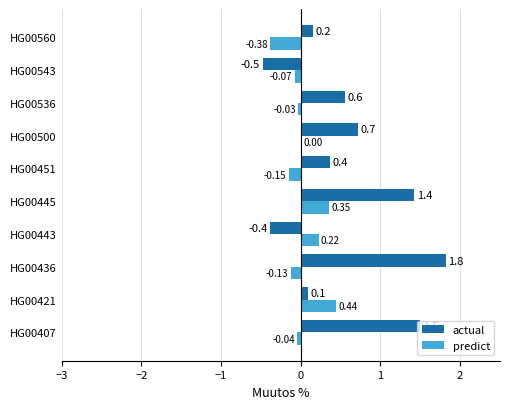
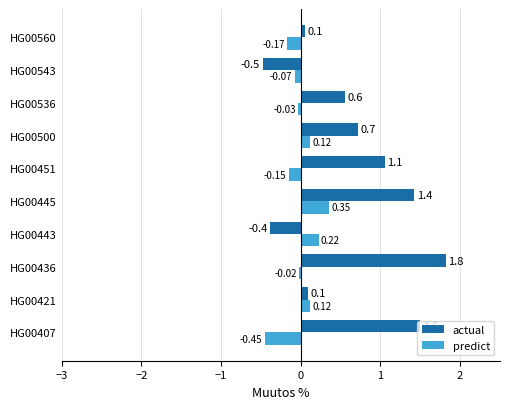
actual, HG00560: 0.2 -> 0.1
predict, HG00560: -0.38 -> -0.17
predict, HG00500: 0.00 -> 0.12
actual, HG00451: 0.4 -> 1.1
predict, HG00436: -0.13 -> -0.02
predict, HG00421: 0.44 -> 0.12
predict, HG00407: -0.04 -> -0.45
